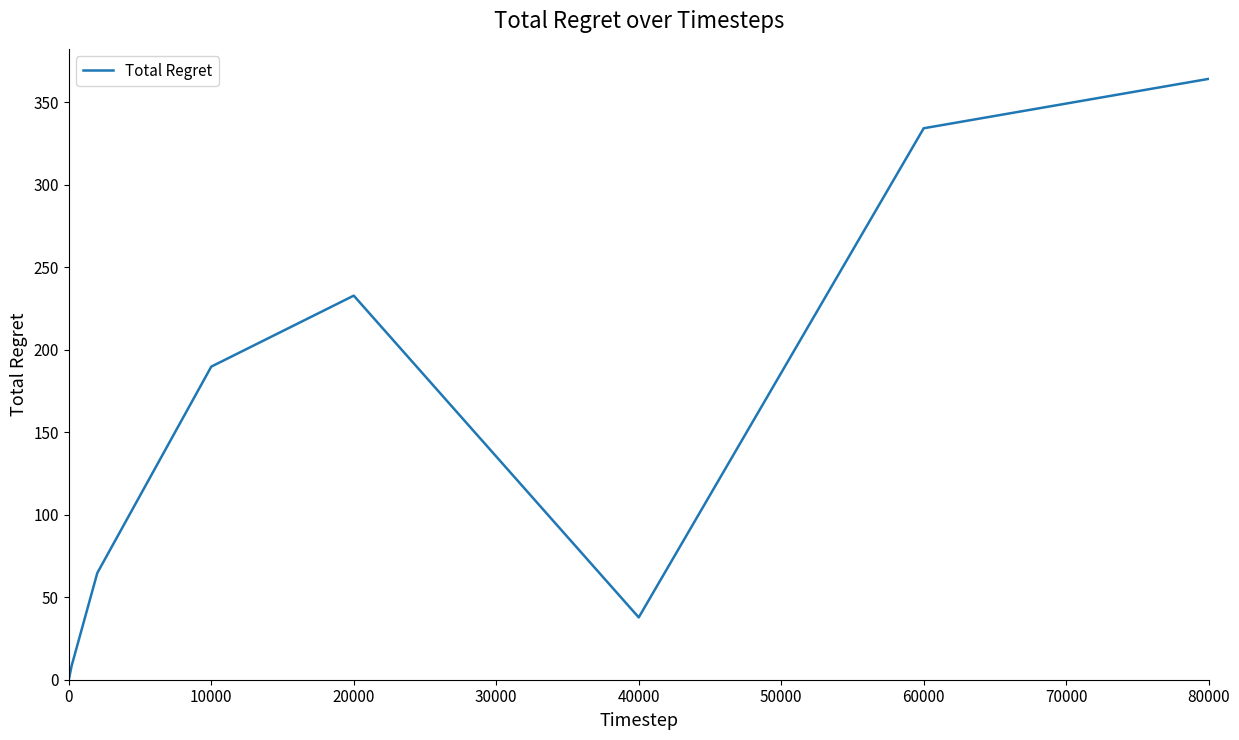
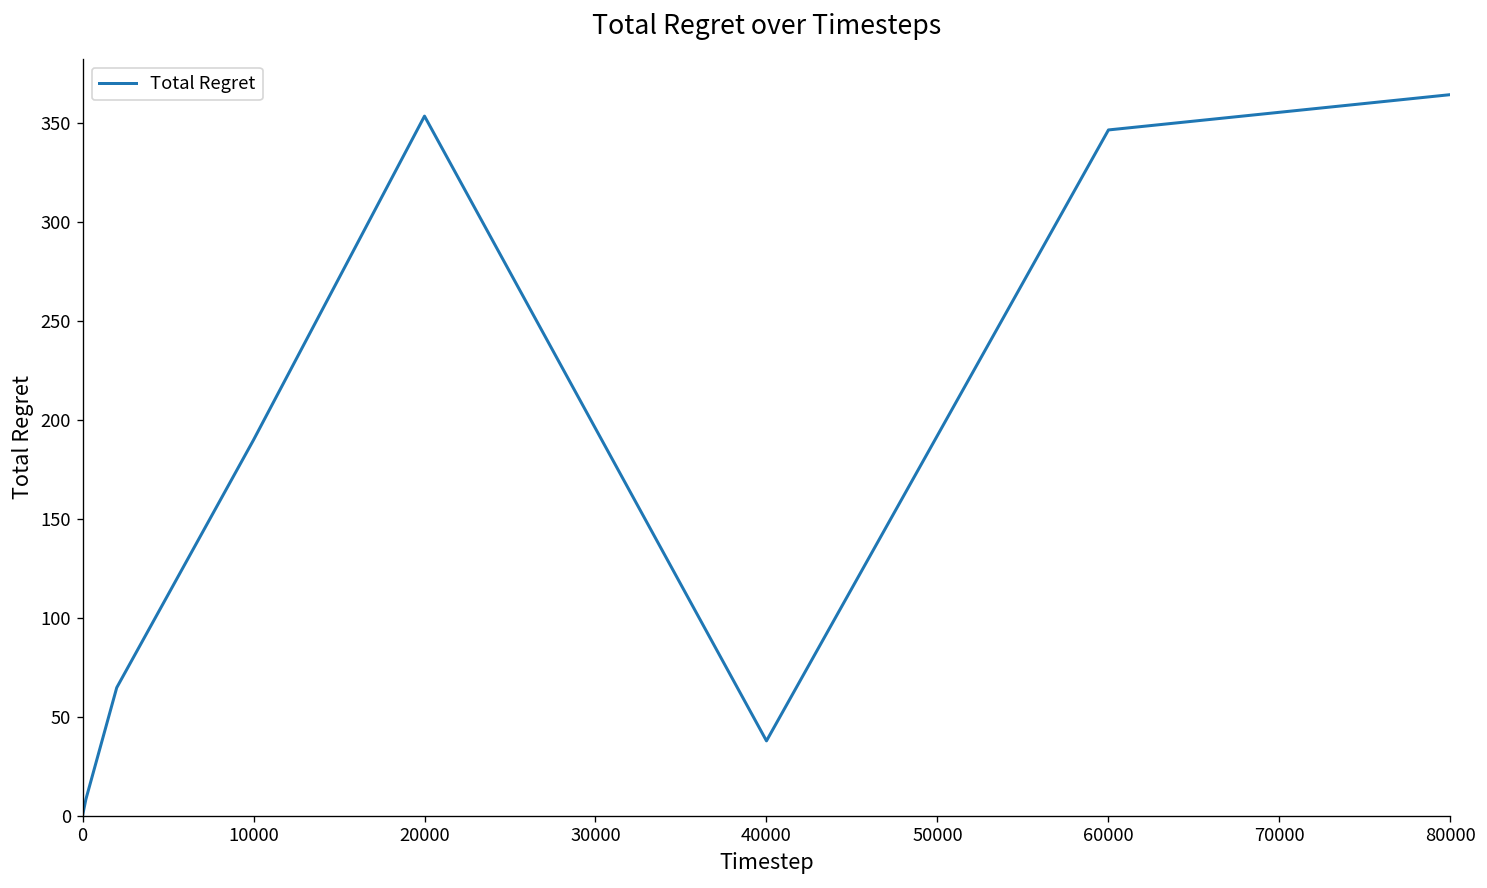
20000: 233 -> 353
60000: 334 -> 346
